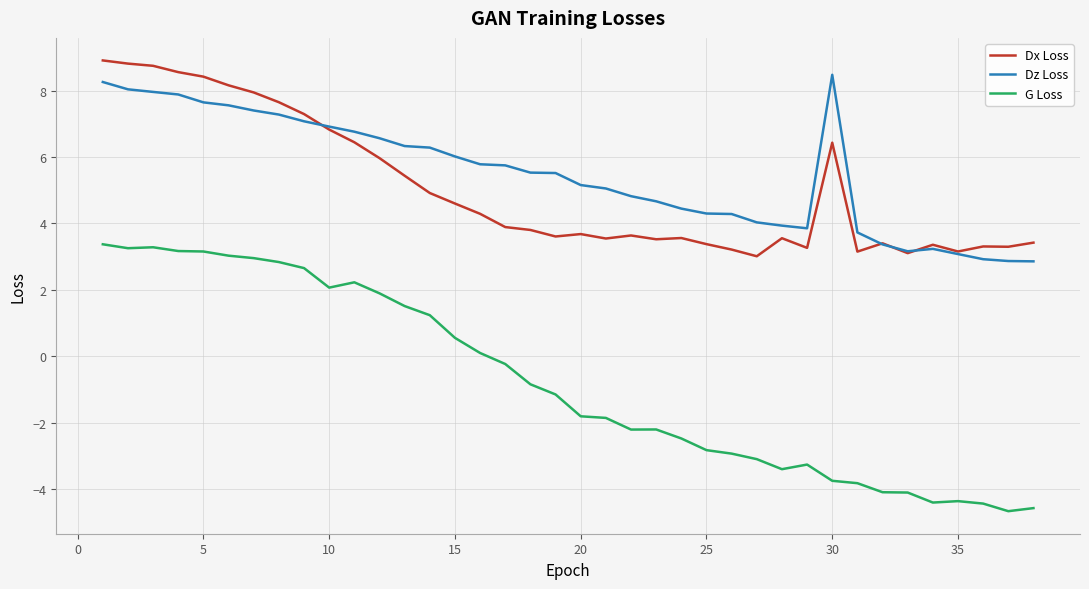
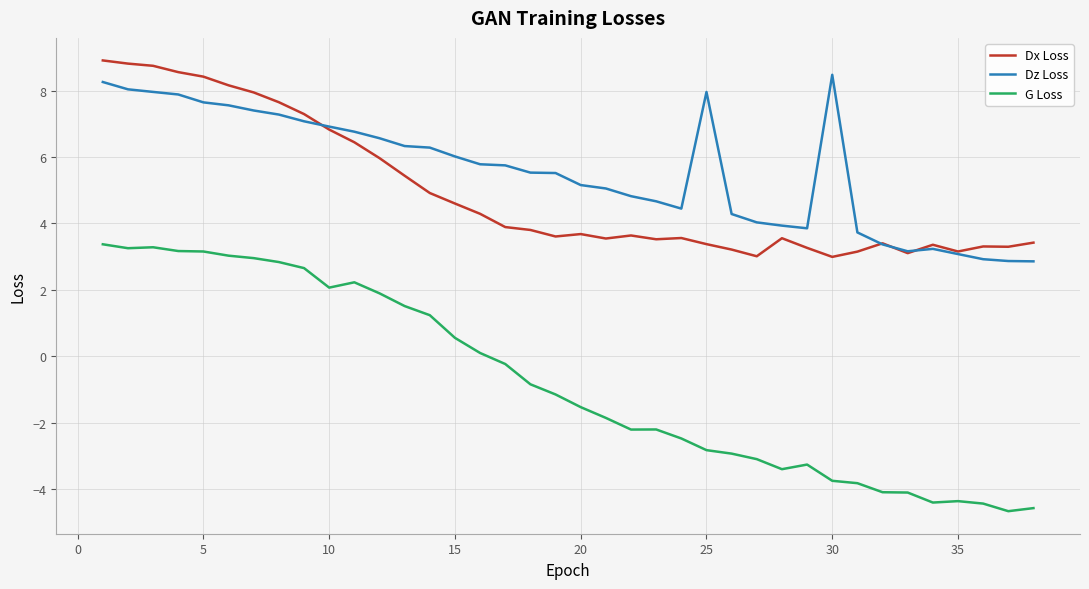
G Loss, 20: -1.8 -> -1.5
Dz Loss, 25: 4.3 -> 8.0
Dx Loss, 30: 6.4 -> 3.0
